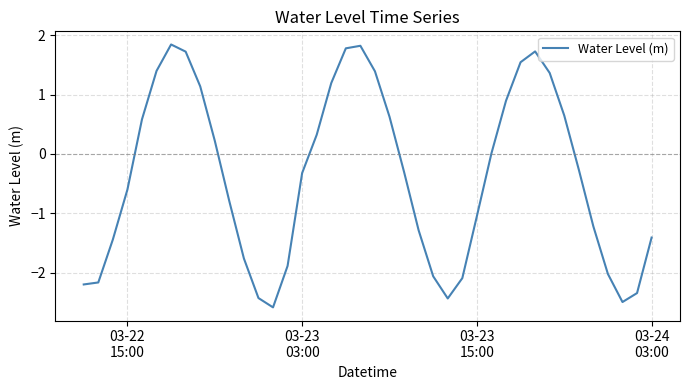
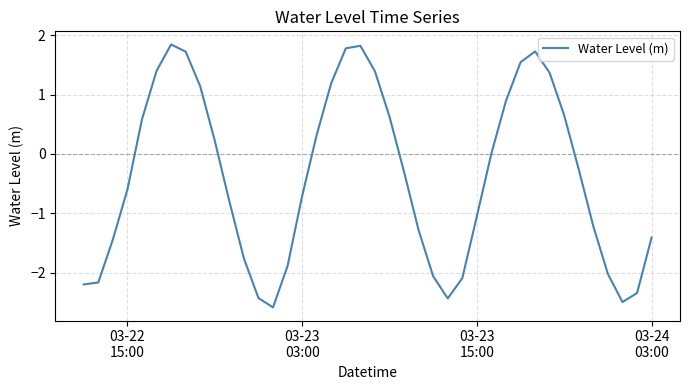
03-23 03:00: -0.3 -> -0.7
